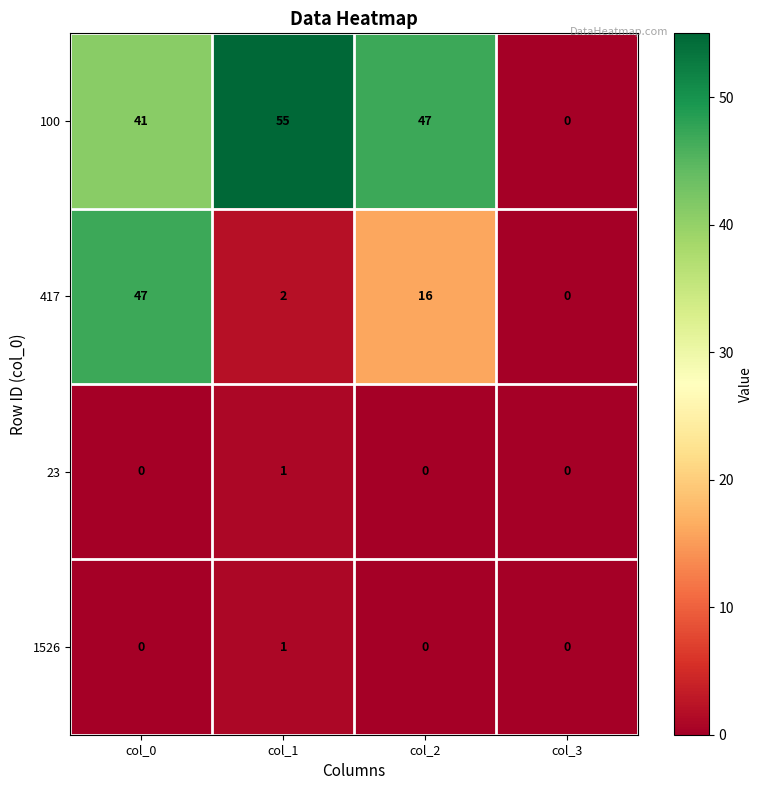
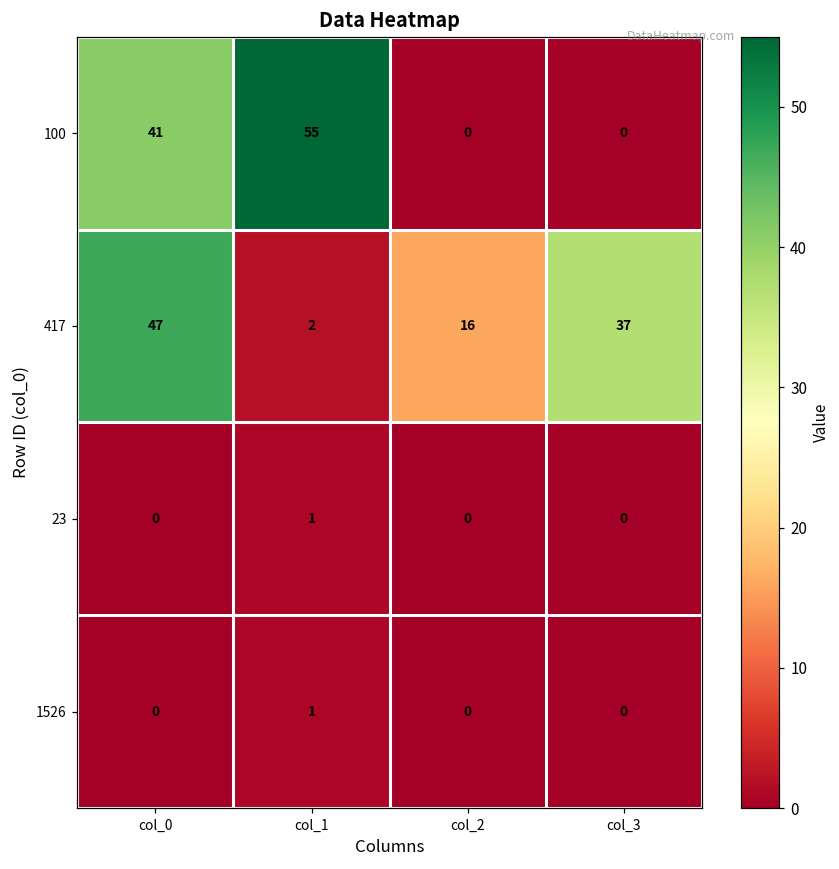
100, col_2: 47 -> 0
417, col_3: 0 -> 37
